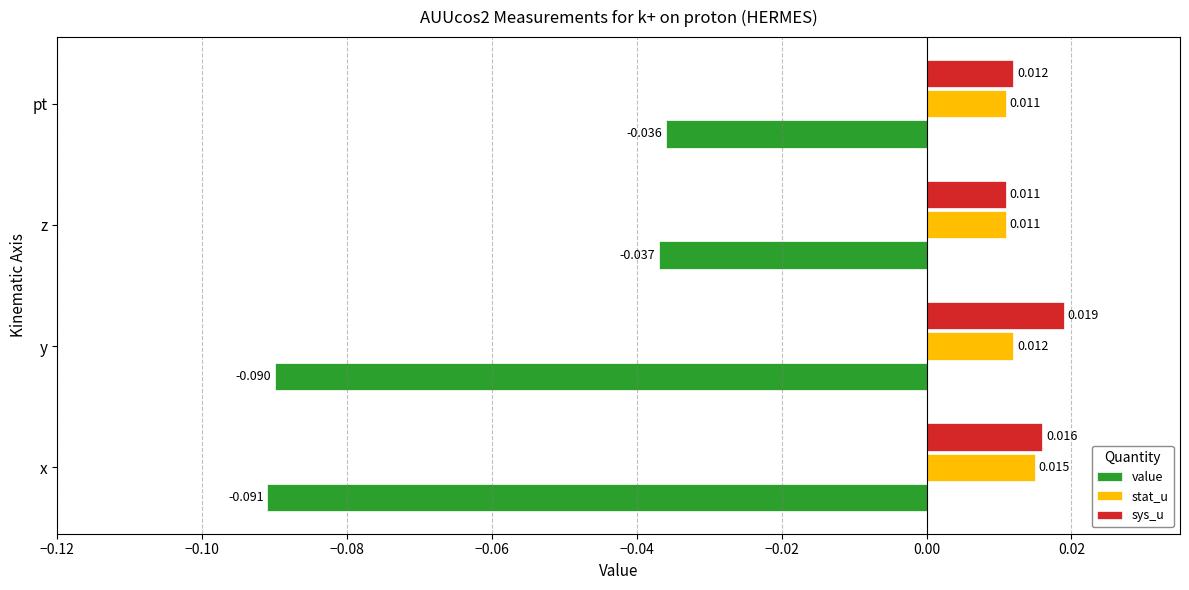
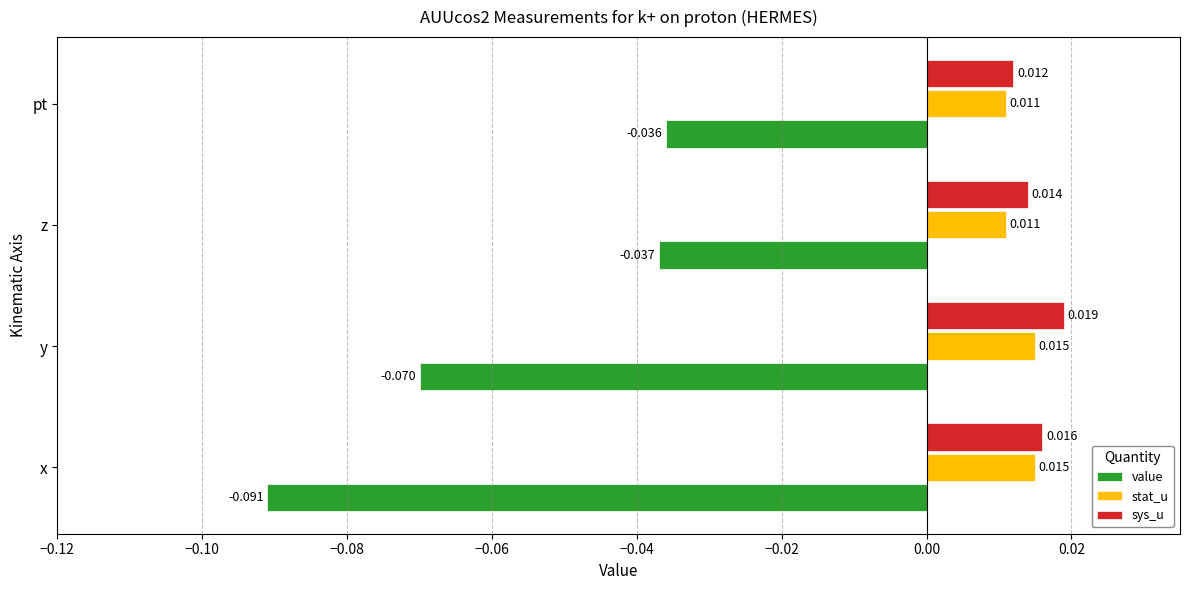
sys_u, z: 0.011 -> 0.014
stat_u, y: 0.012 -> 0.015
value, y: -0.090 -> -0.070
